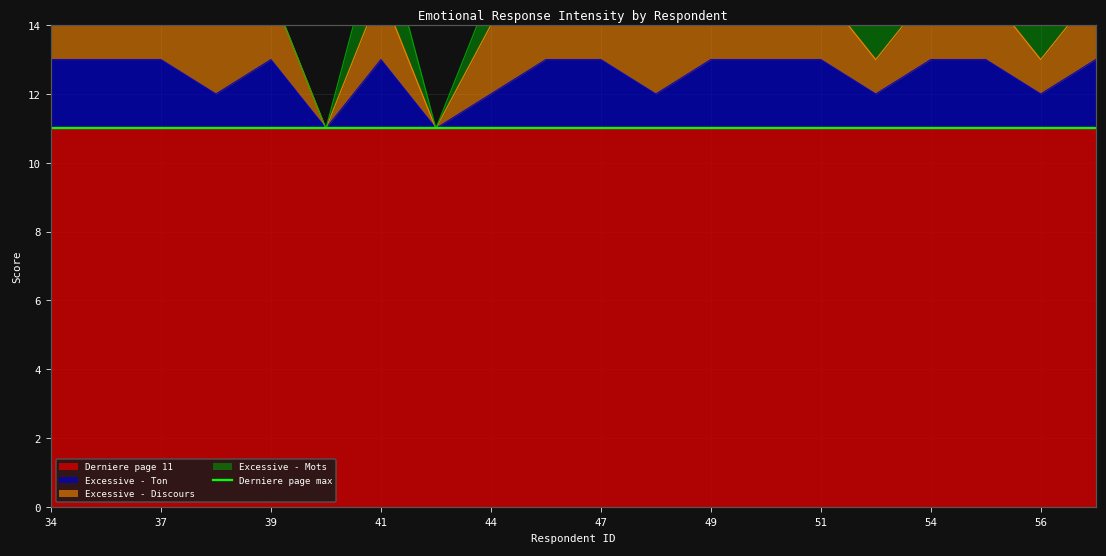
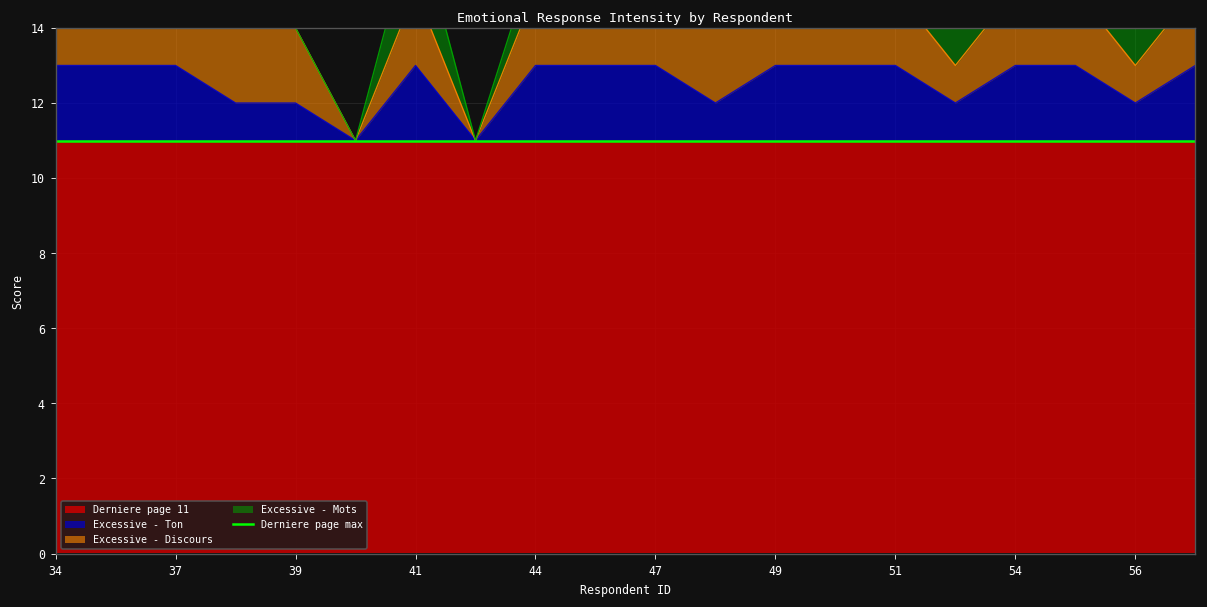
Excessive - Ton, 39: 13.0 -> 12.0
Excessive - Ton, 44: 12.0 -> 13.0
